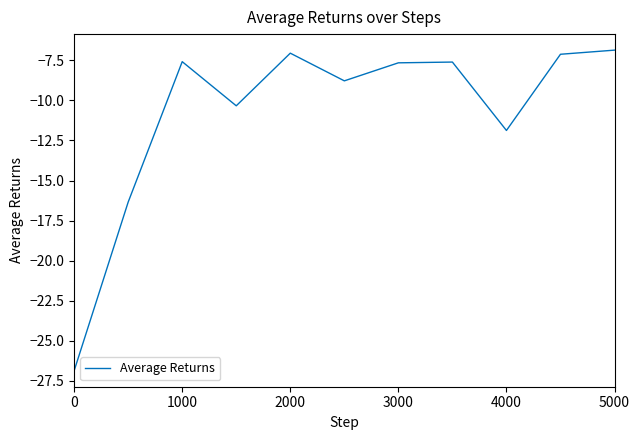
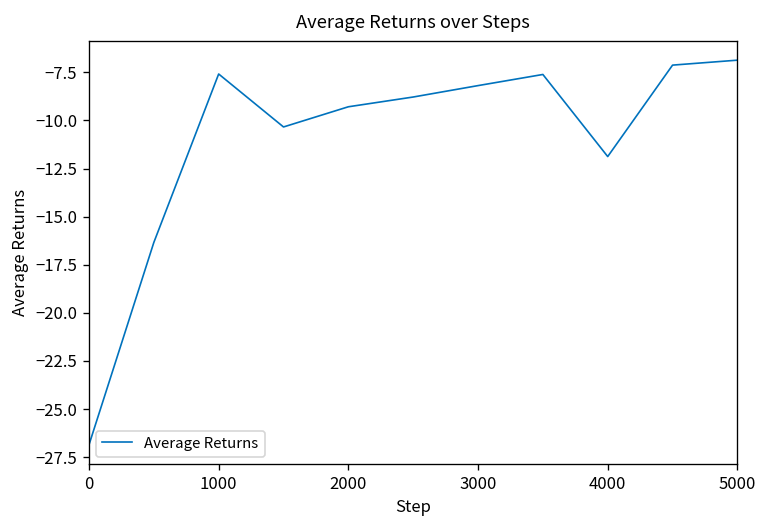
2000: -7.1 -> -9.3
3000: -7.7 -> -8.2
